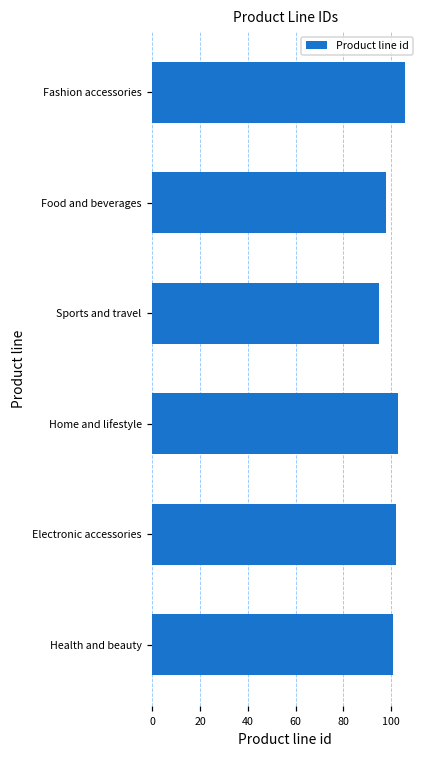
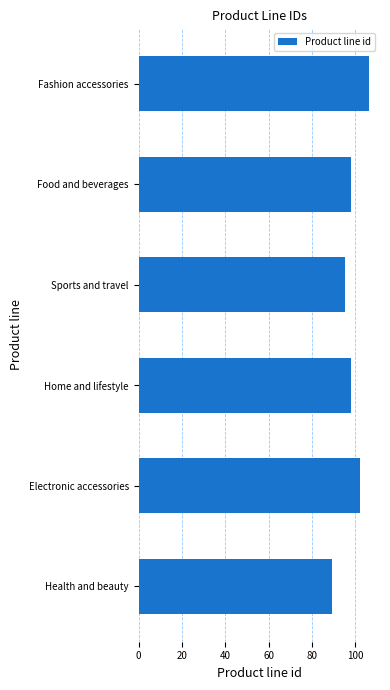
Home and lifestyle: 103 -> 98
Health and beauty: 101 -> 89
